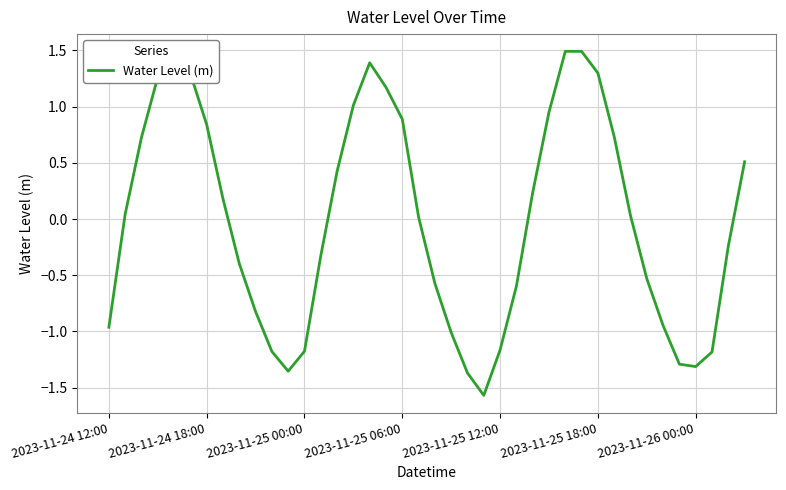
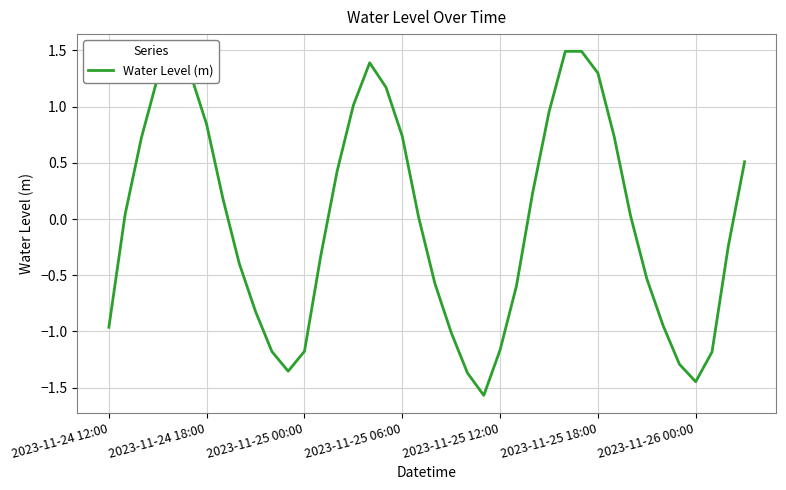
2023-11-25 06:00: 0.89 -> 0.74
2023-11-26 00:00: -1.31 -> -1.45
